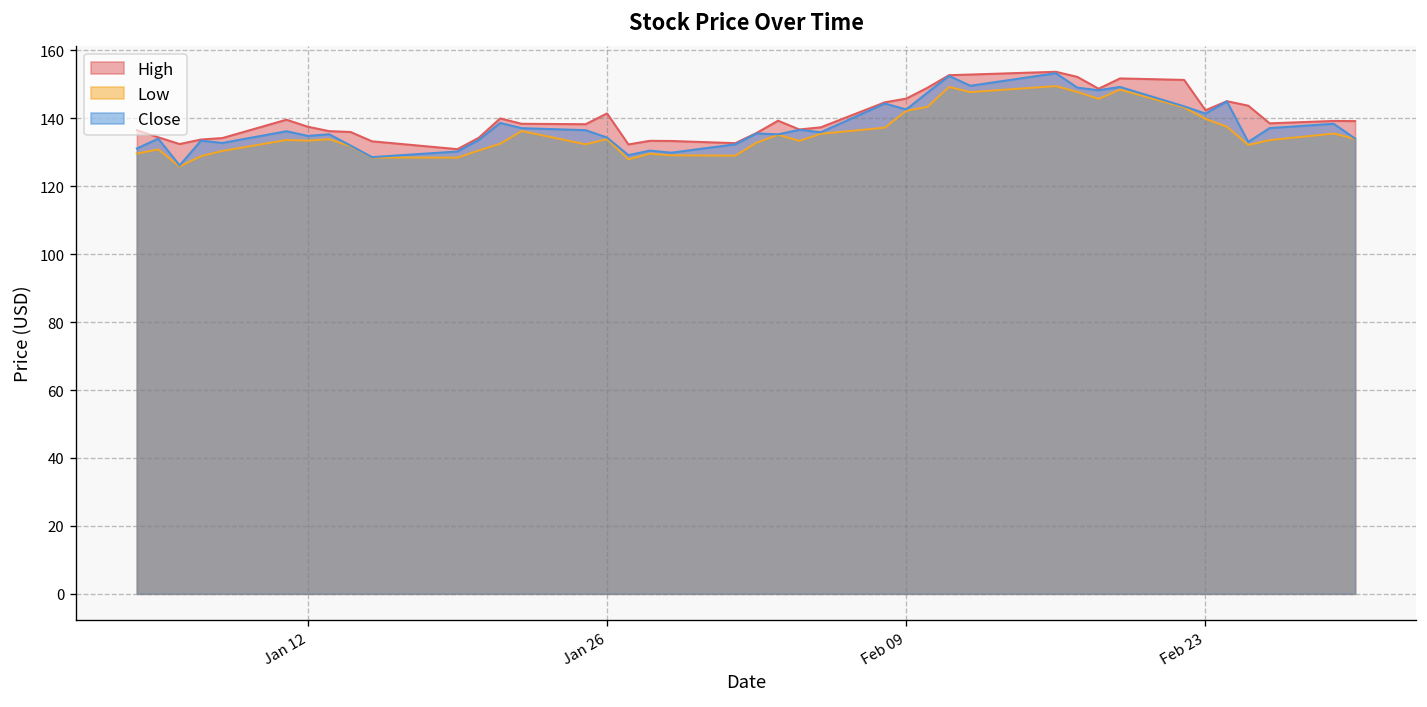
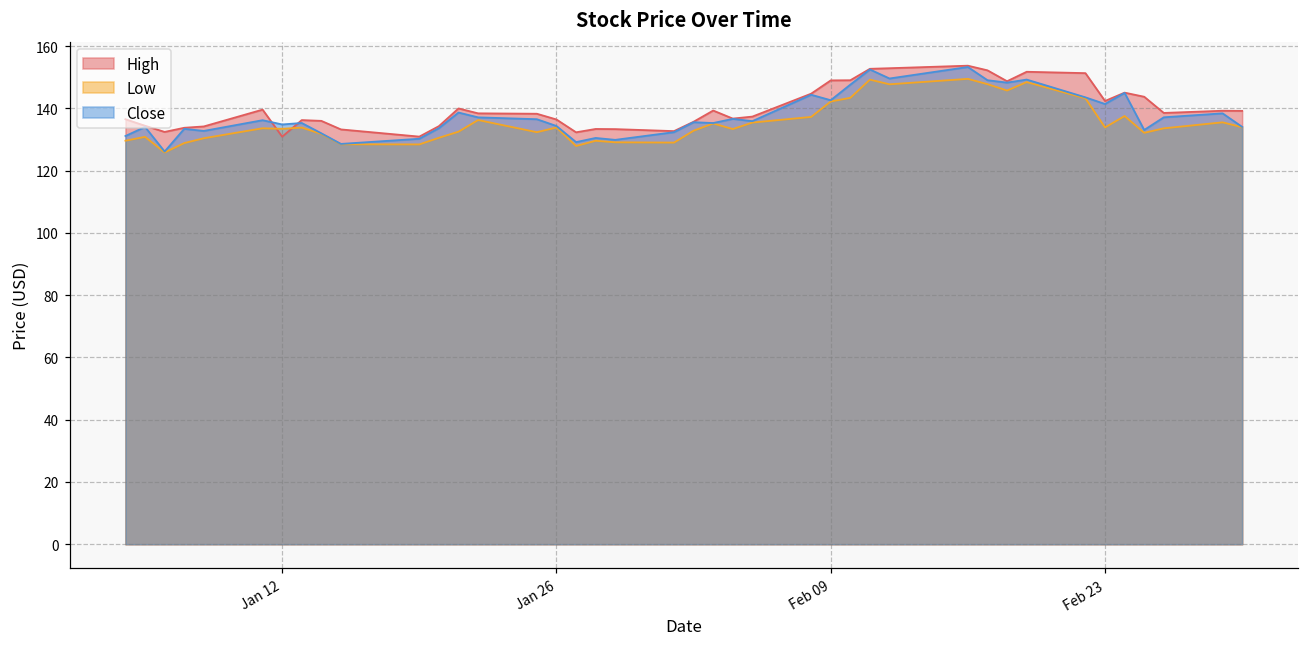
High, Jan 12: 138 -> 131
High, Jan 26: 141 -> 136
High, Feb 09: 146 -> 149
Low, Feb 23: 140 -> 134
